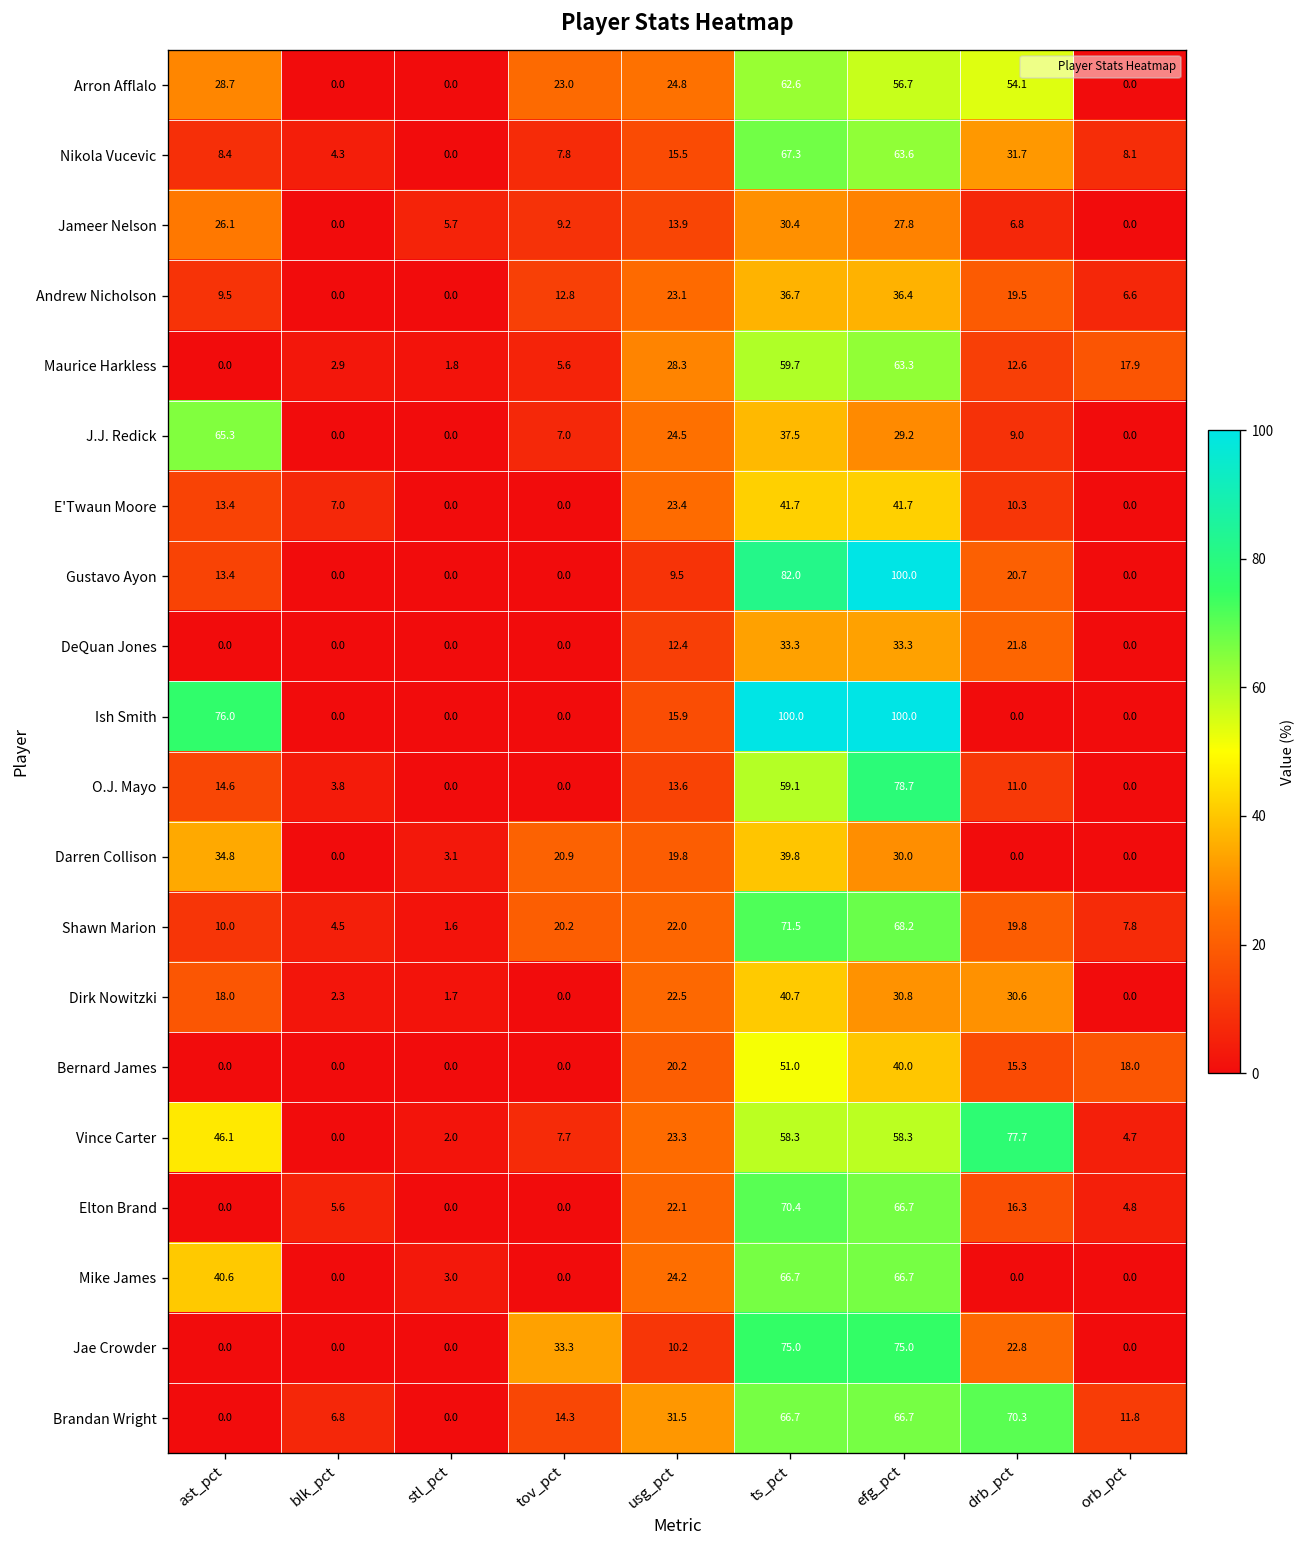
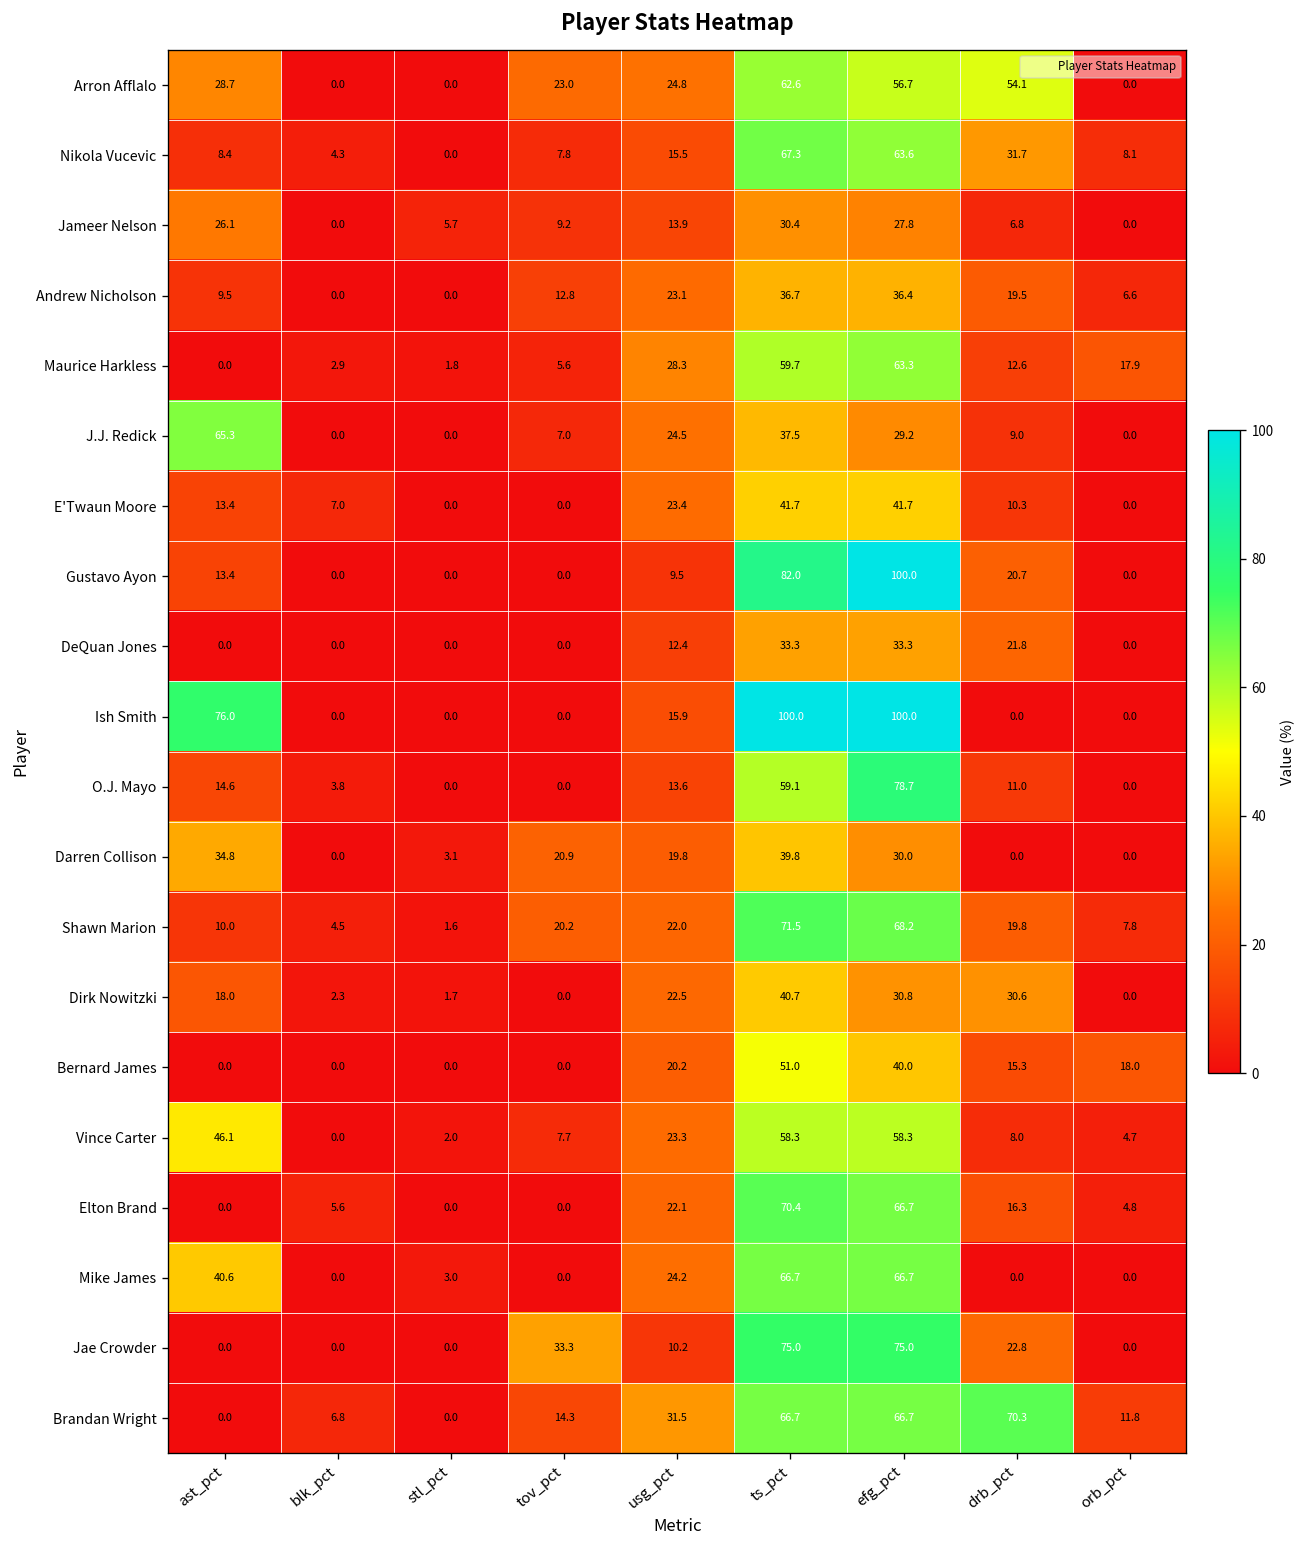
Vince Carter, drb_pct: 77.7 -> 8.0
